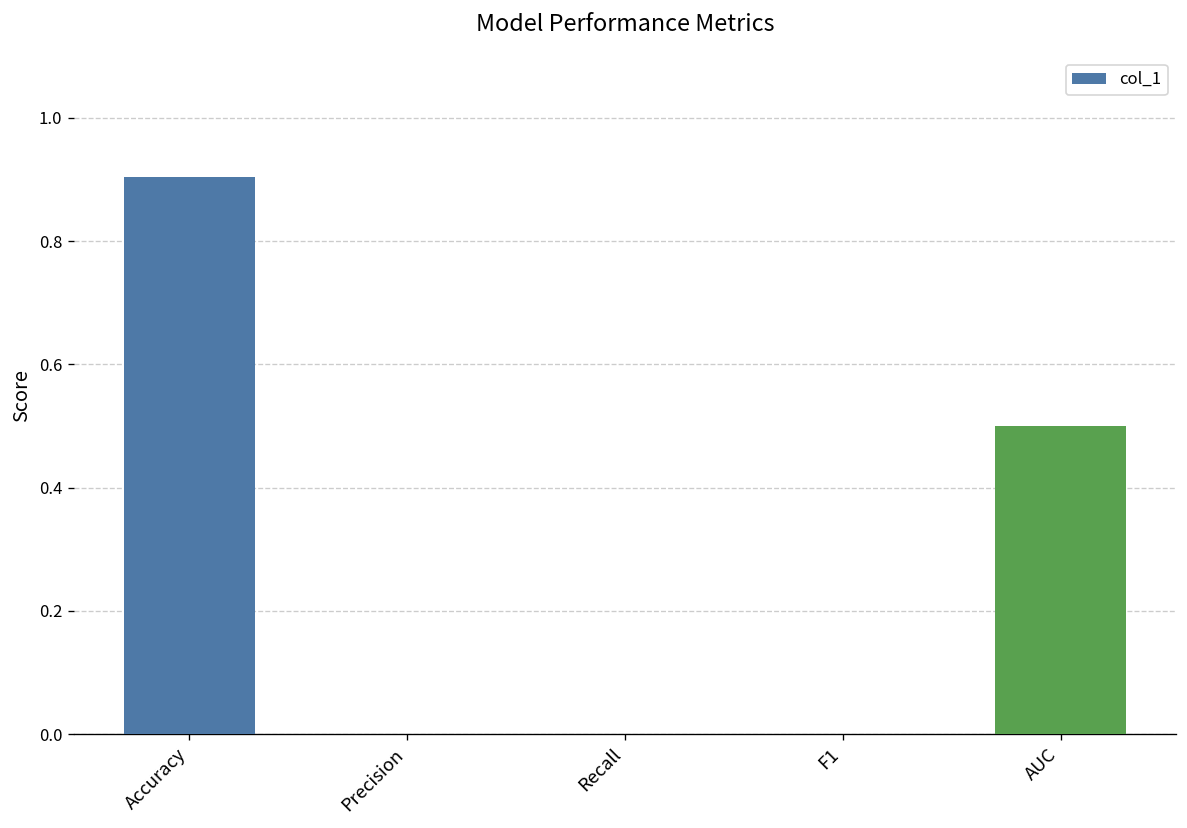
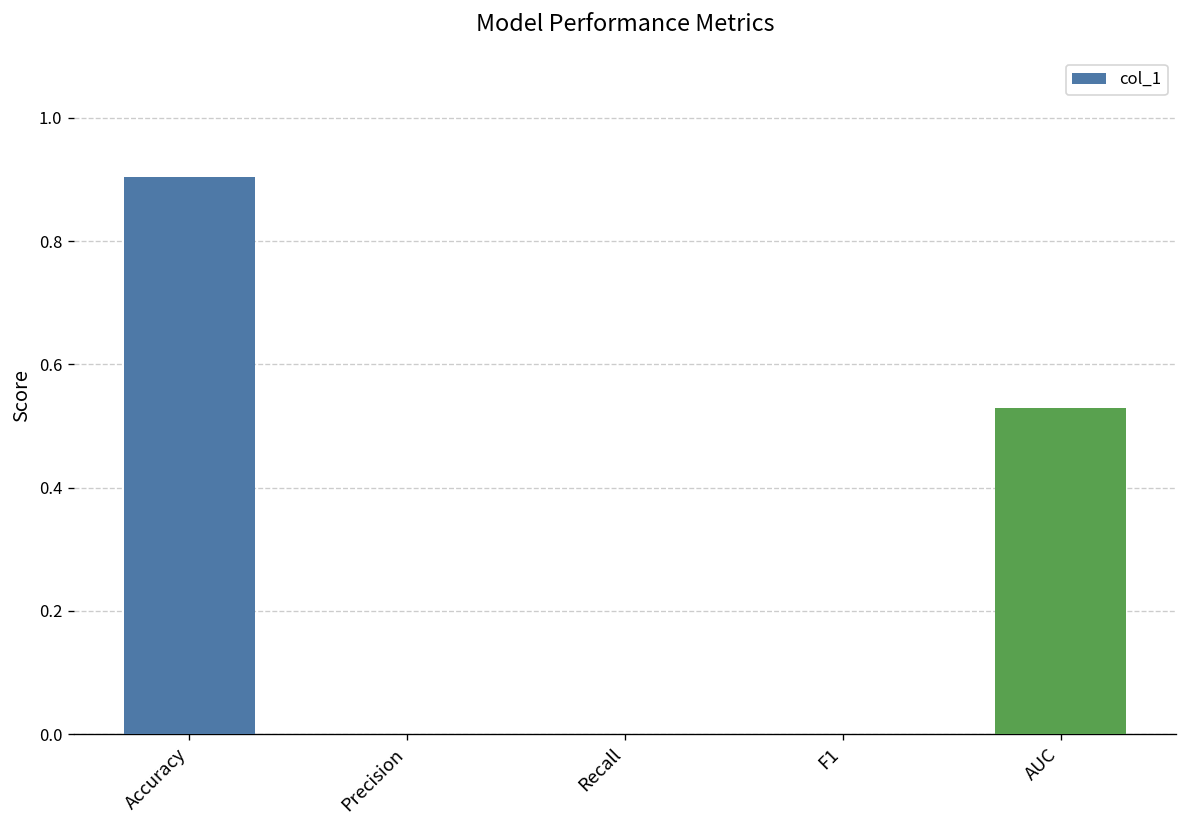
AUC: 0.50 -> 0.53
